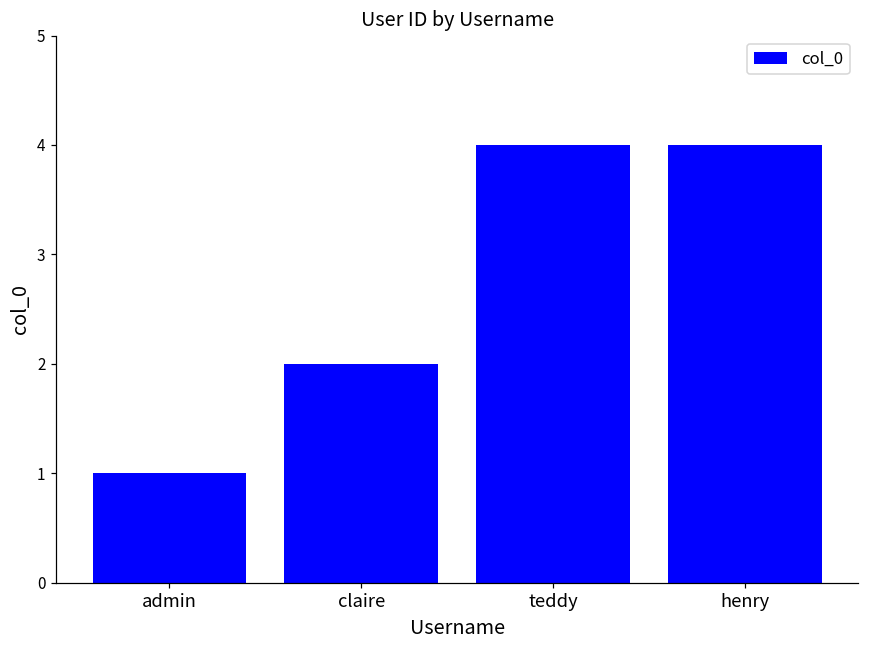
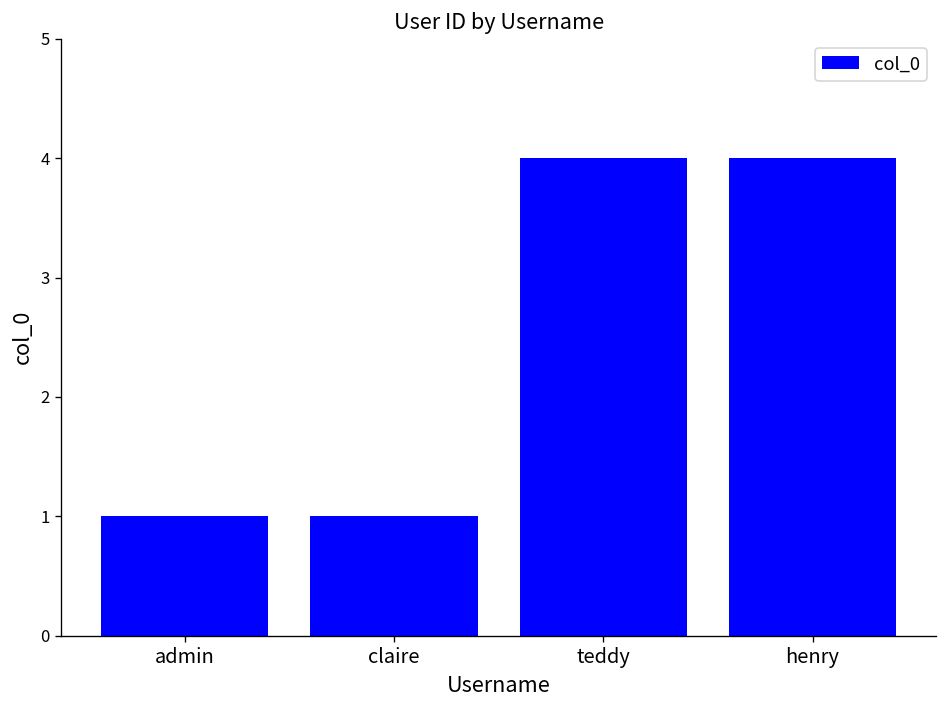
claire: 2 -> 1
